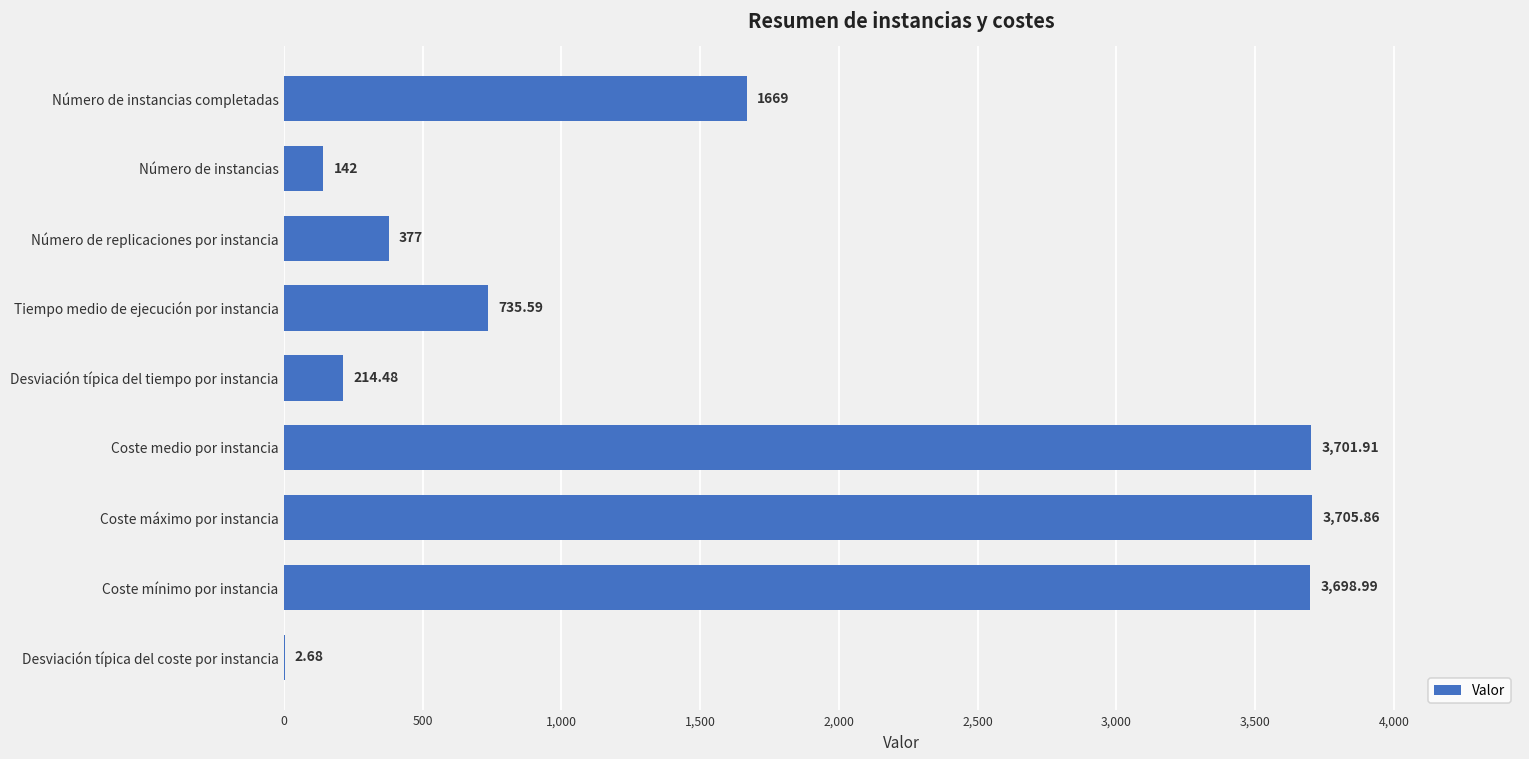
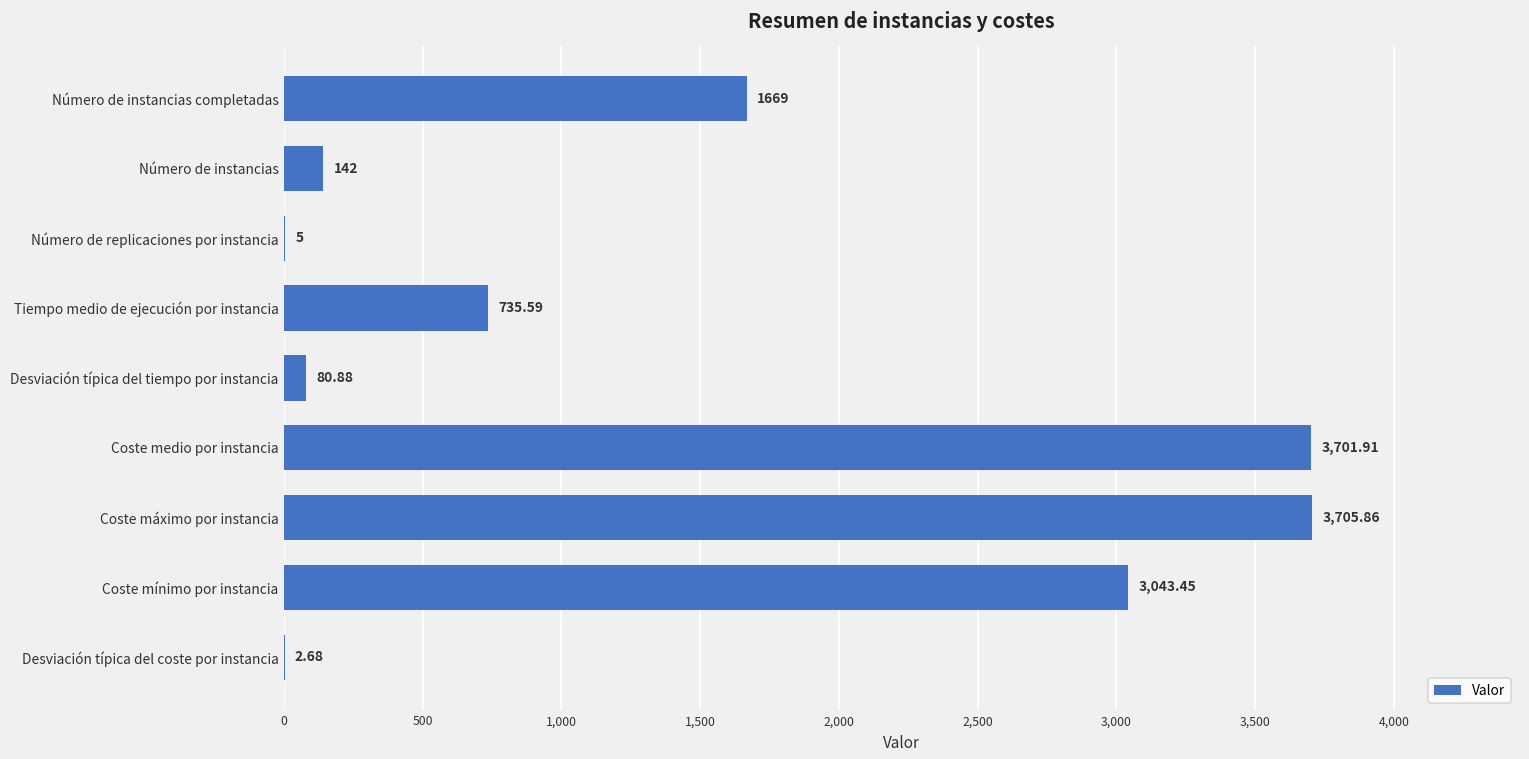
Número de replicaciones por instancia: 377 -> 5
Desviación típica del tiempo por instancia: 214.48 -> 80.88
Coste mínimo por instancia: 3,698.99 -> 3,043.45
